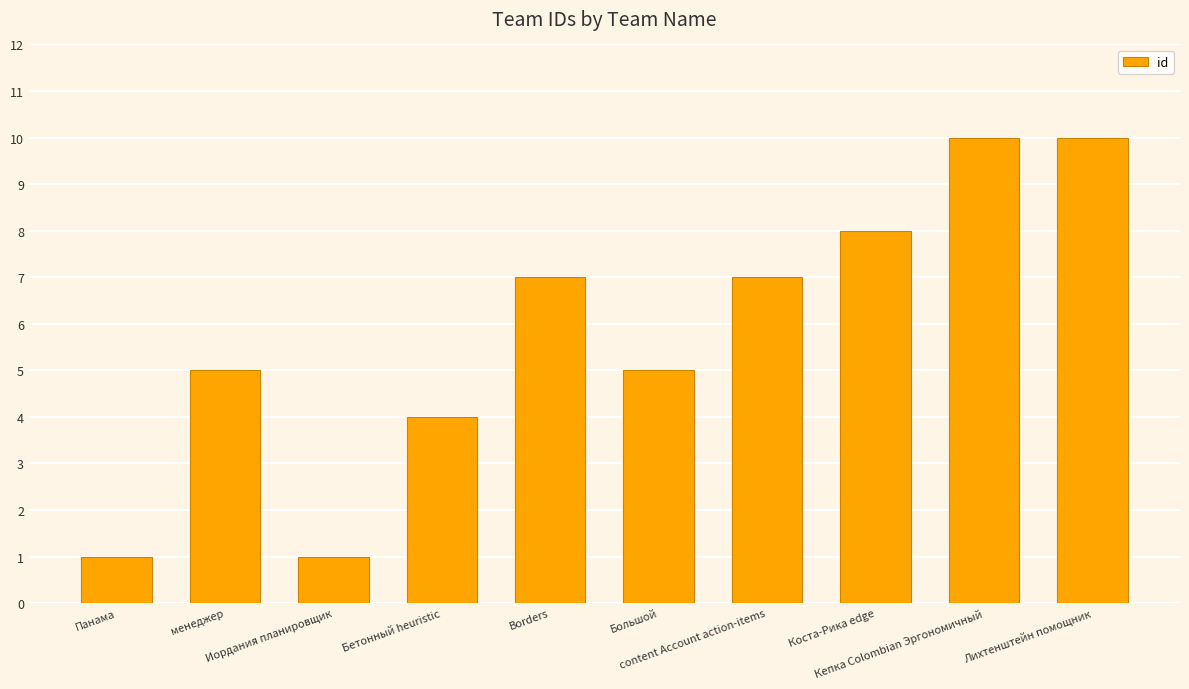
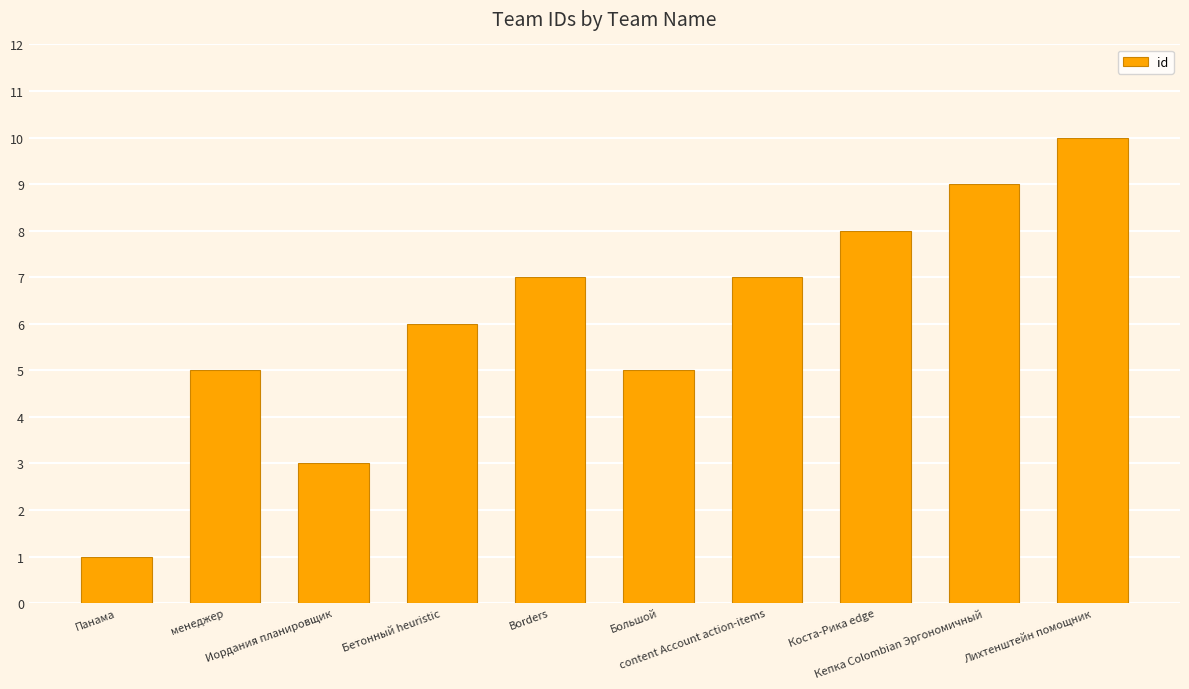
Иордания планировщик: 1 -> 3
Бетонный heuristic: 4 -> 6
Кепка Colombian Эргономичный: 10 -> 9
